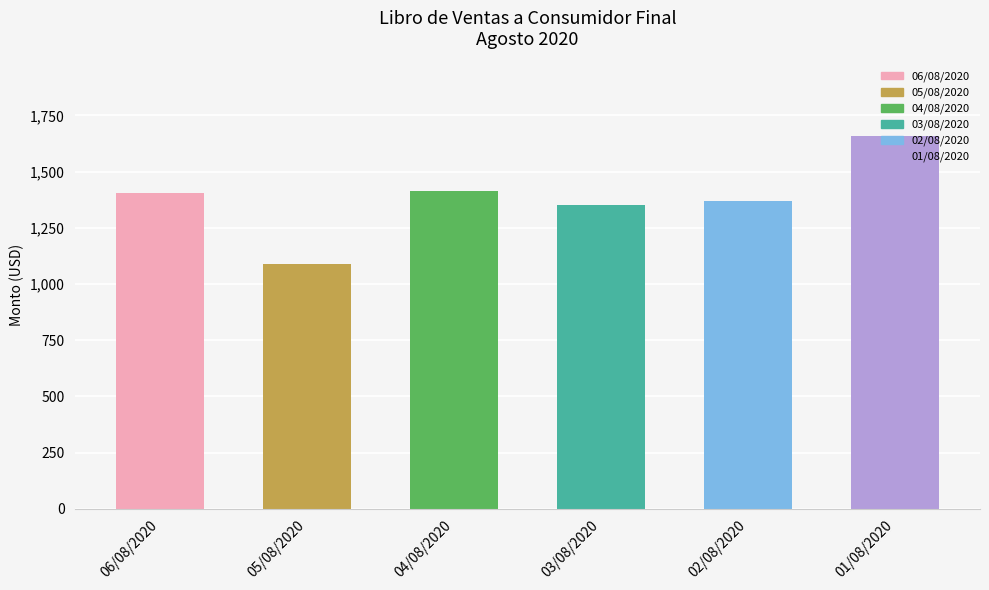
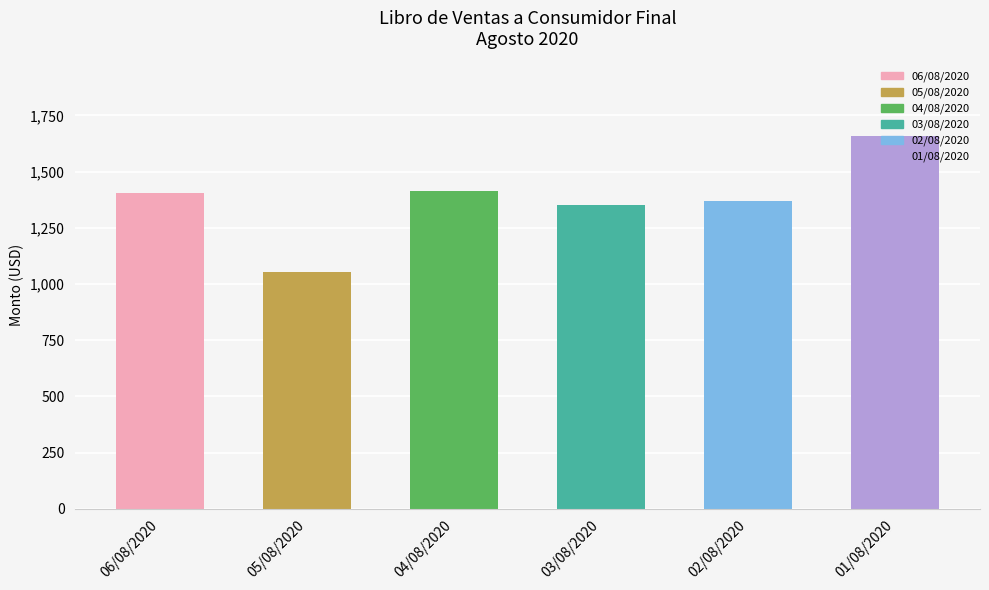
05/08/2020: 1,090 -> 1,050
